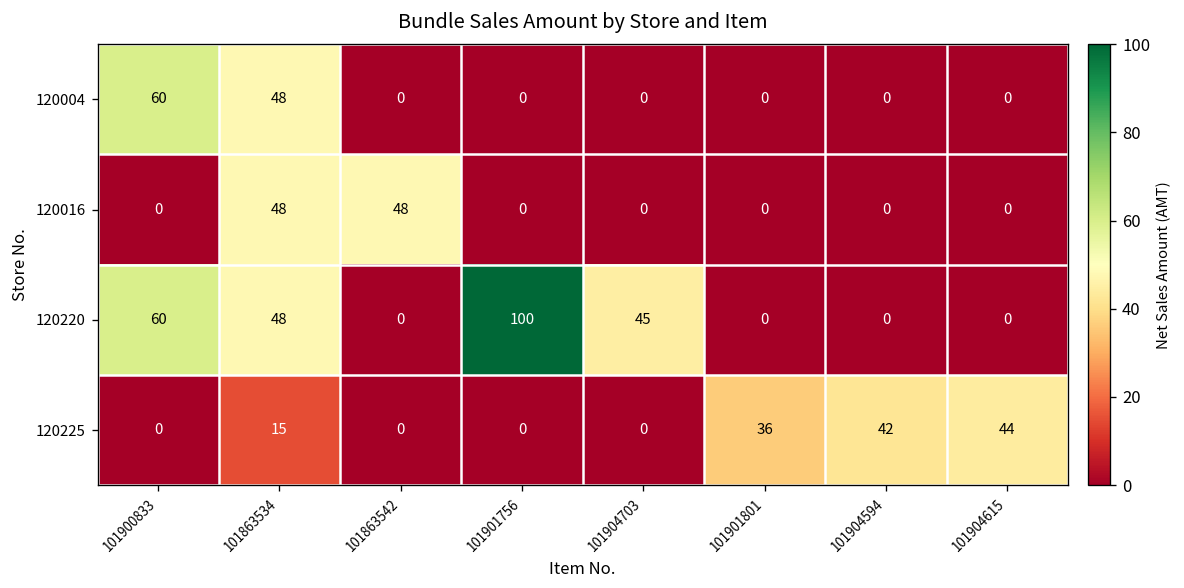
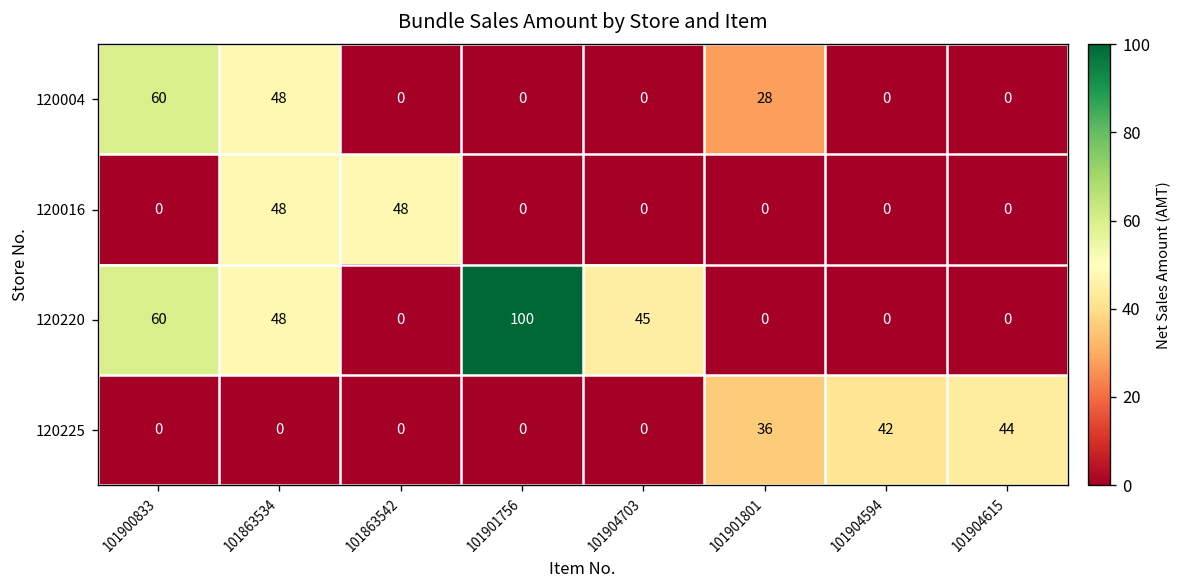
120004, 101901801: 0 -> 28
120225, 101863534: 15 -> 0
